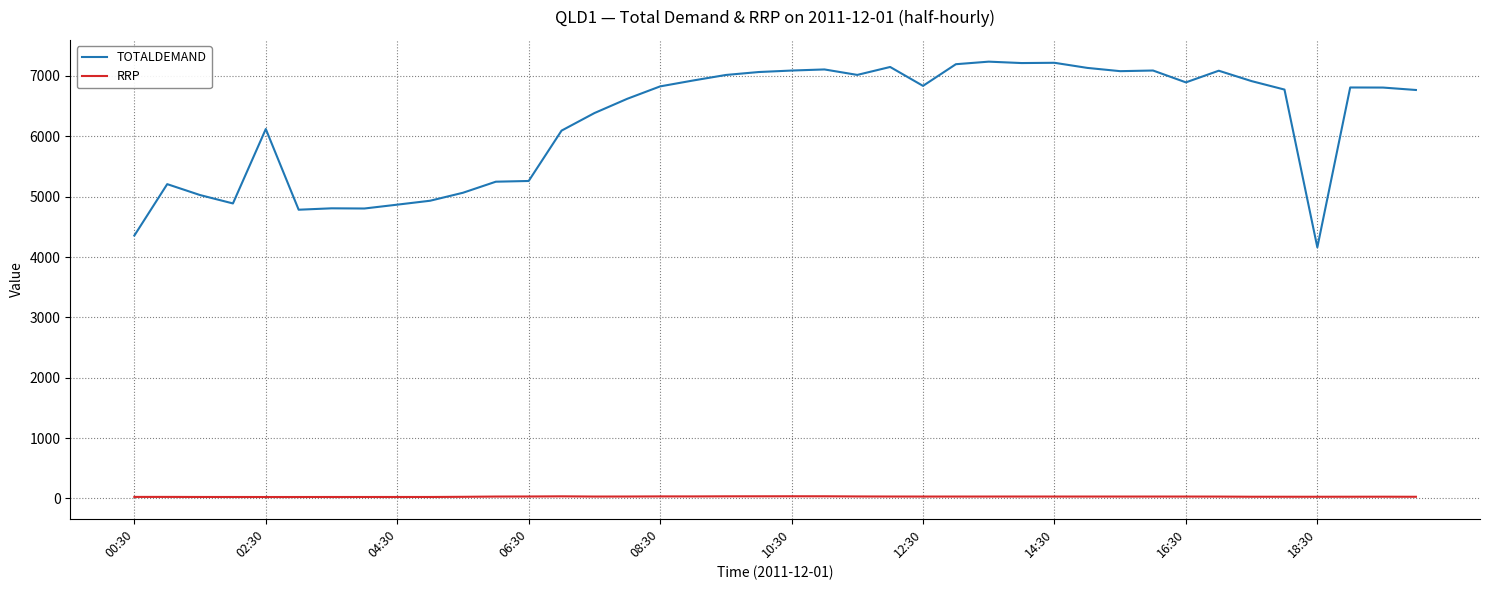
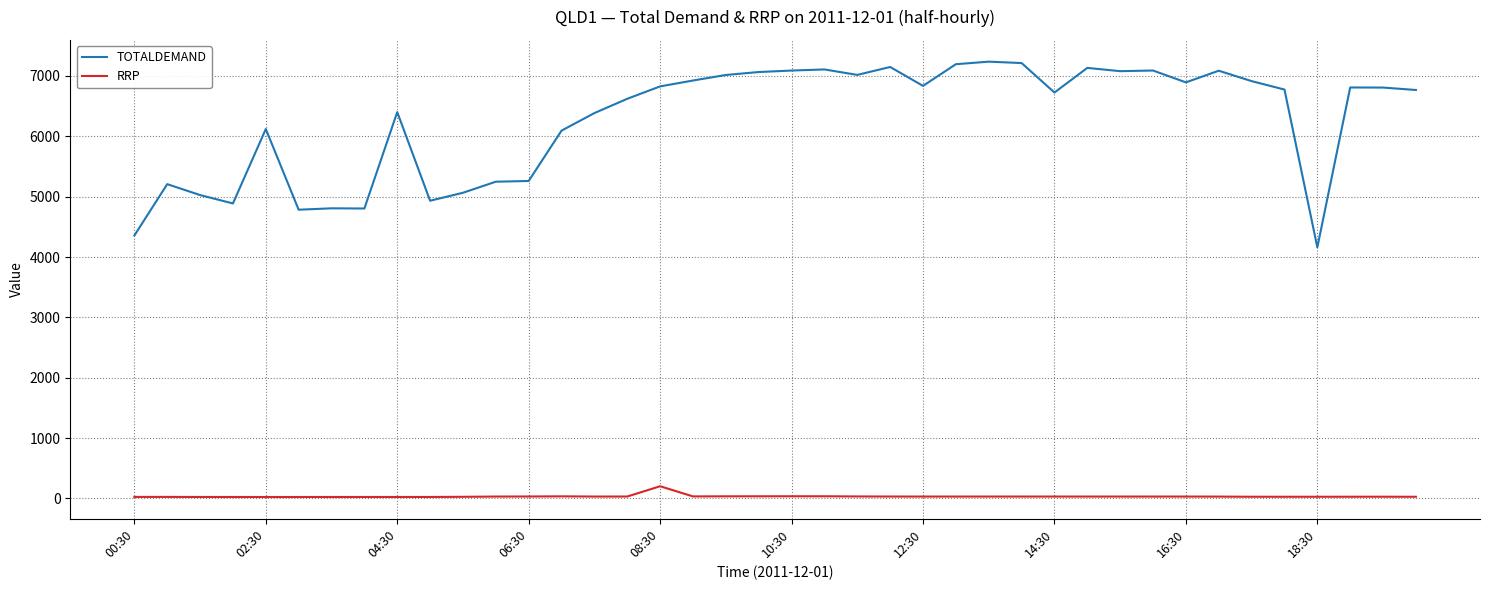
TOTALDEMAND, 04:30: 4900 -> 6400
RRP, 08:30: 0 -> 200
TOTALDEMAND, 14:30: 7200 -> 6700
